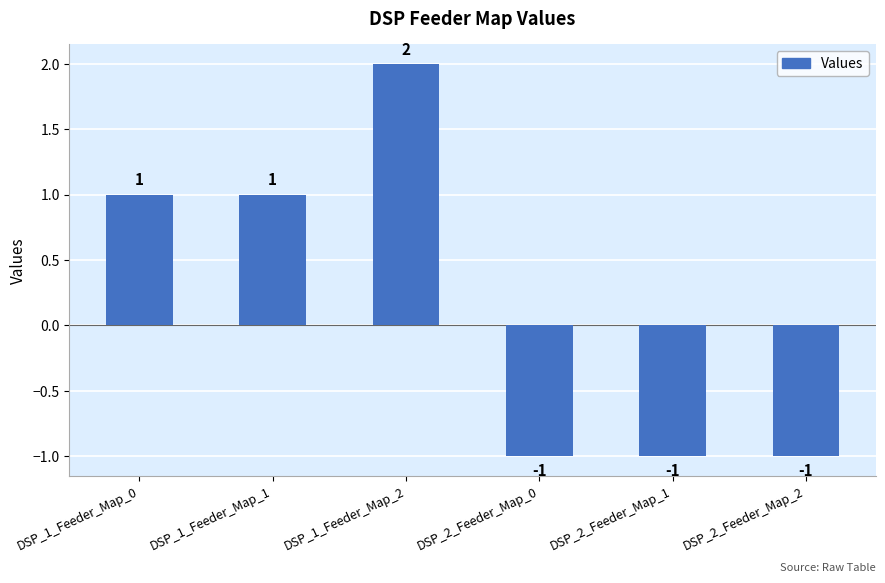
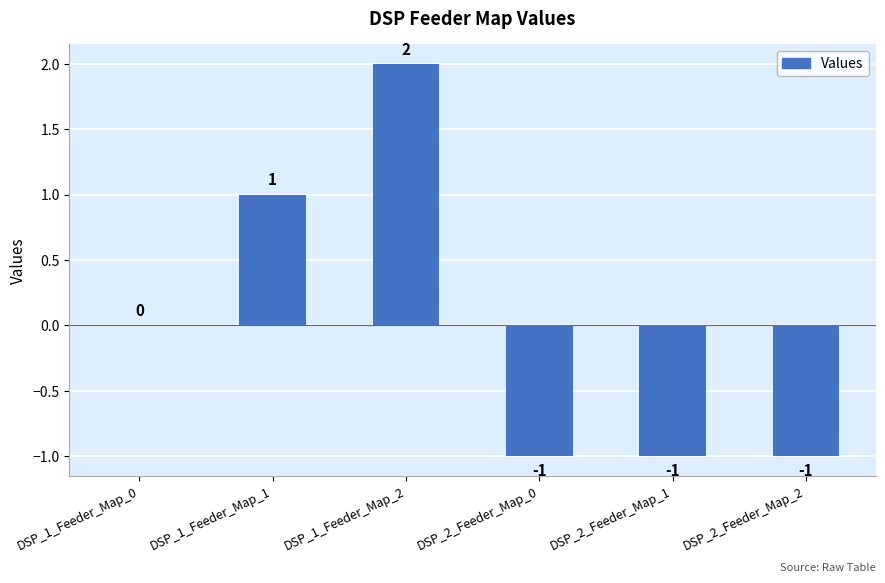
DSP_1_Feeder_Map_0: 1 -> 0
